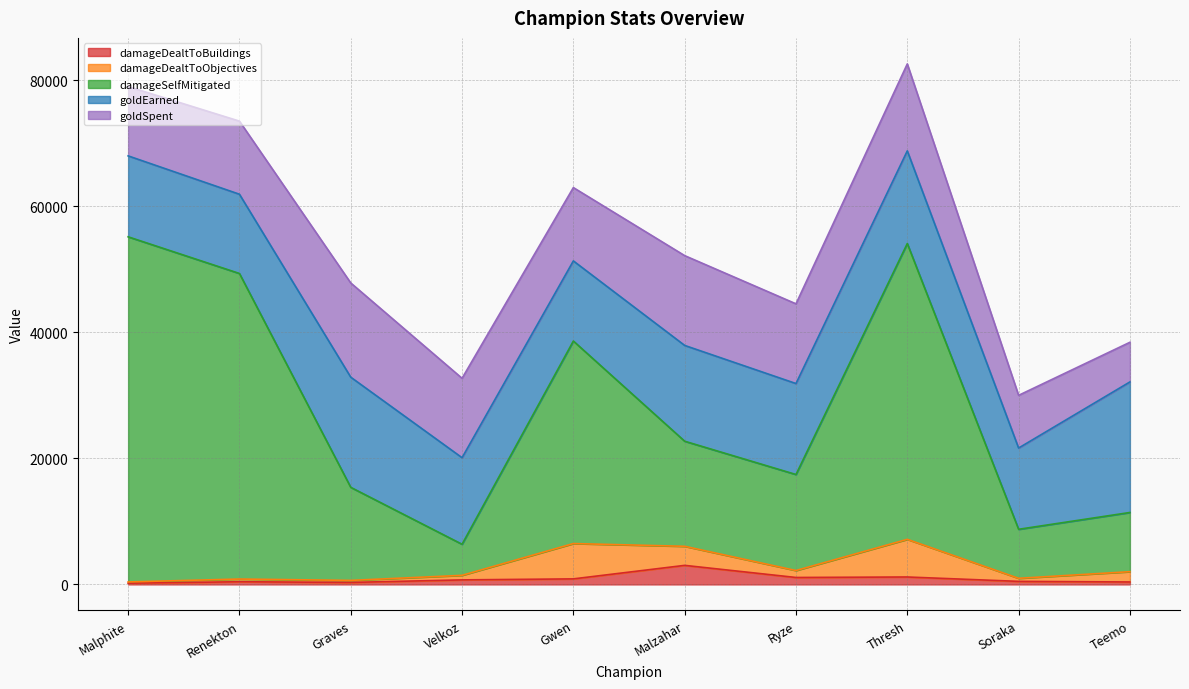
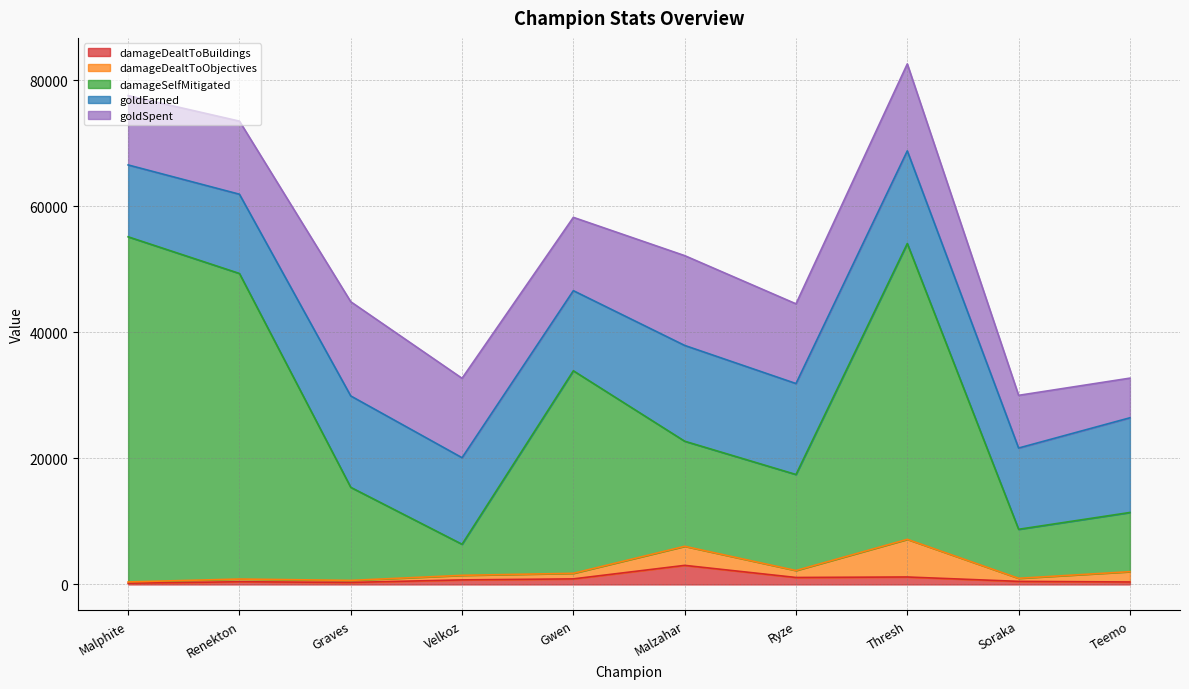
goldEarned, Malphite: 13000 -> 11000
goldEarned, Graves: 17000 -> 15000
damageDealtToObjectives, Gwen: 6000 -> 1000
goldEarned, Teemo: 21000 -> 15000
